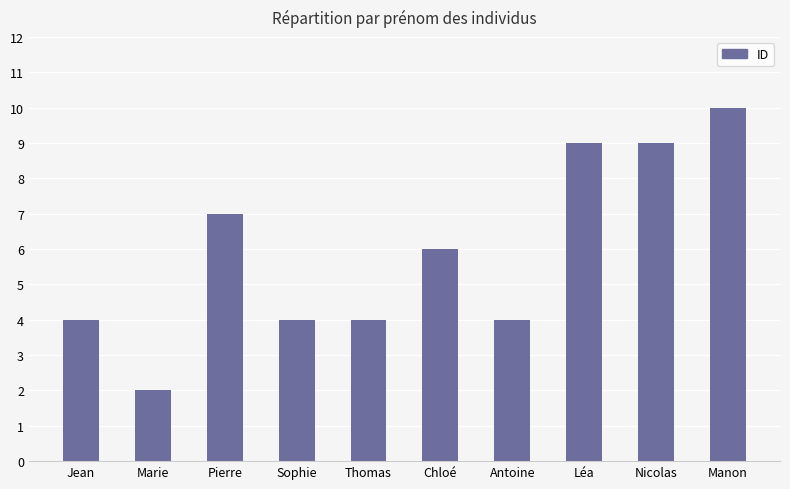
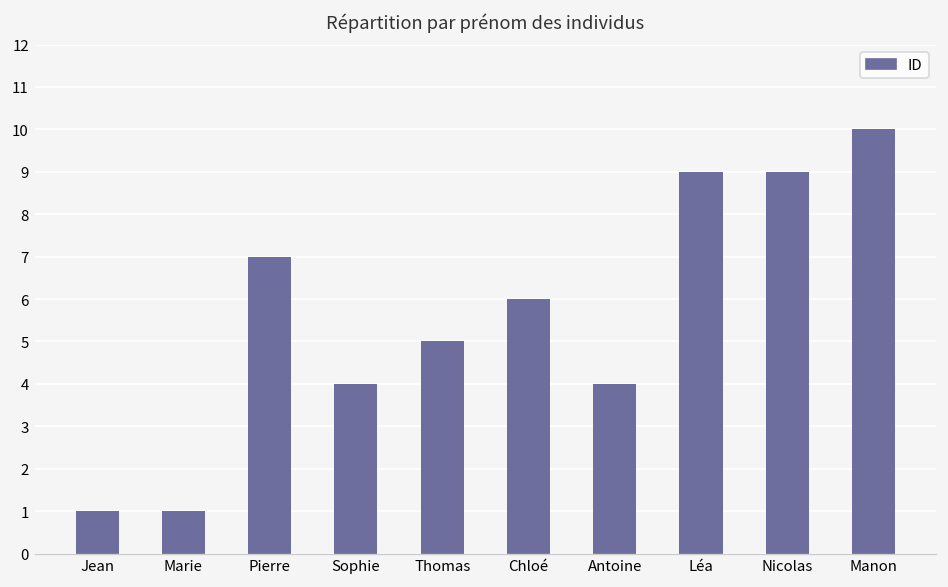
Jean: 4 -> 1
Marie: 2 -> 1
Thomas: 4 -> 5
